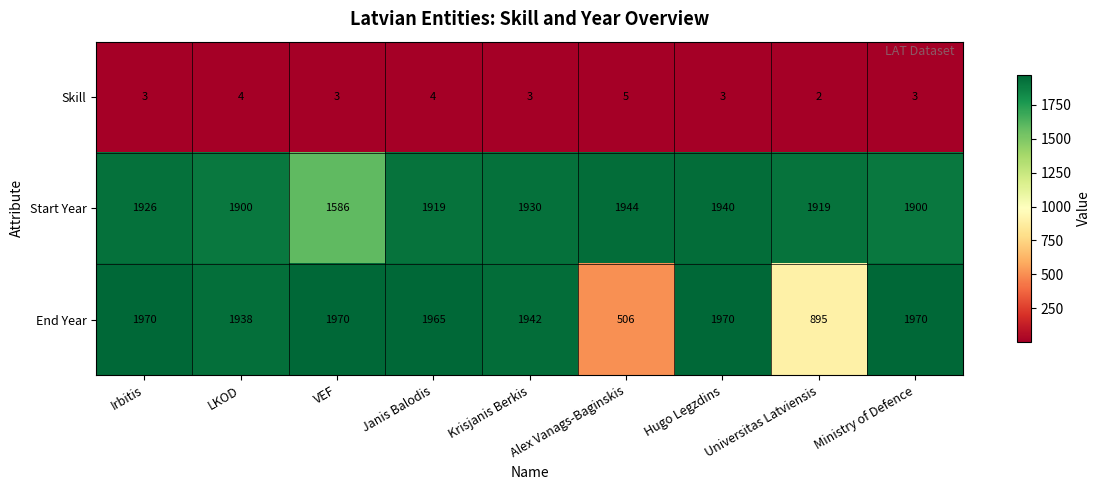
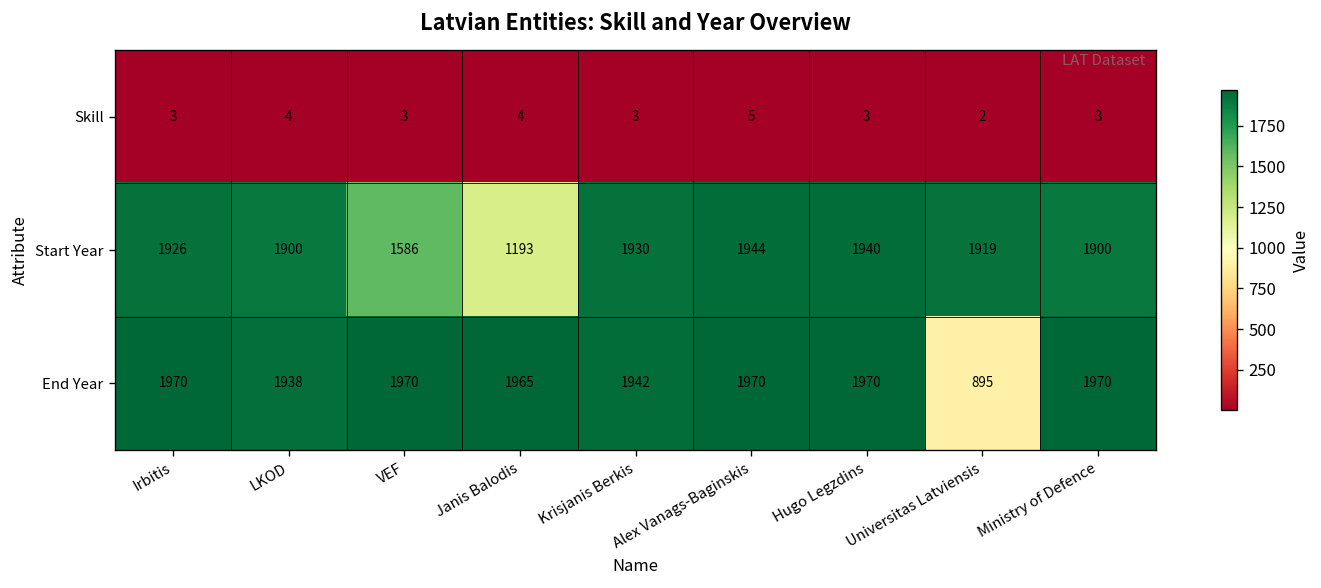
Start Year, Janis Balodis: 1919 -> 1193
End Year, Alex Vanags-Baginskis: 506 -> 1970
